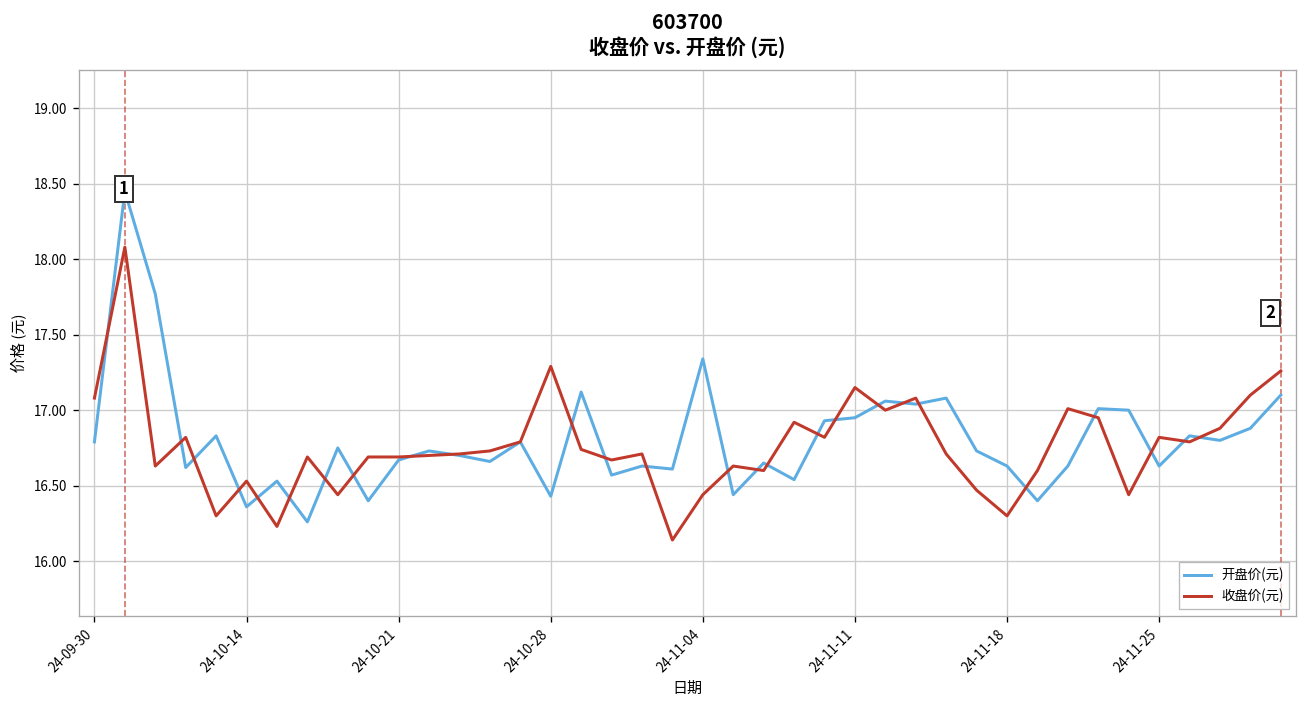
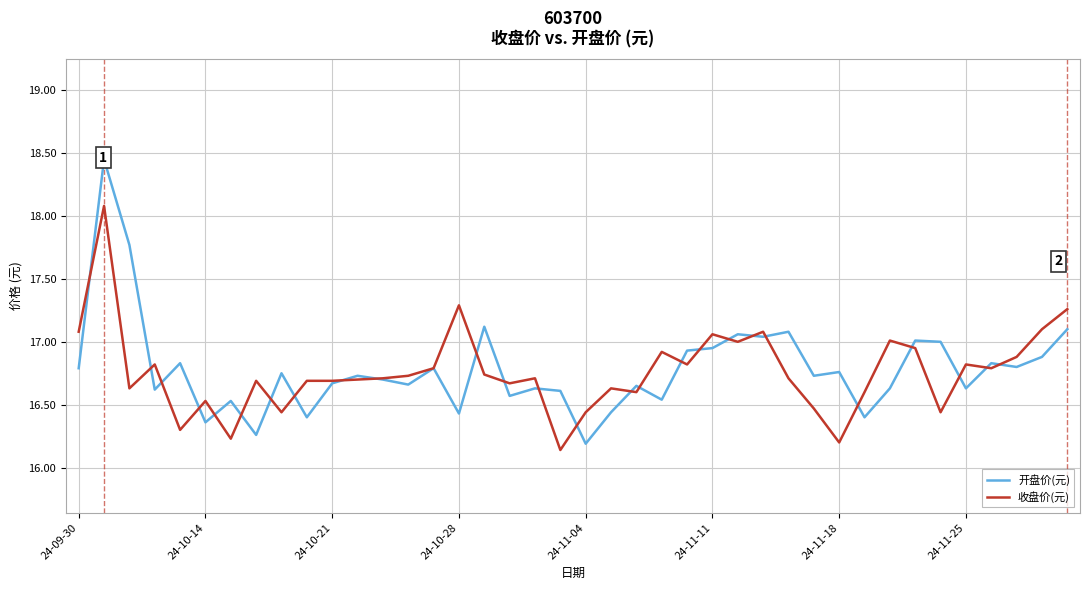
开盘价(元), 24-11-04: 17.34 -> 16.19
收盘价(元), 24-11-11: 17.15 -> 17.06
开盘价(元), 24-11-18: 16.63 -> 16.76
收盘价(元), 24-11-18: 16.3 -> 16.2
